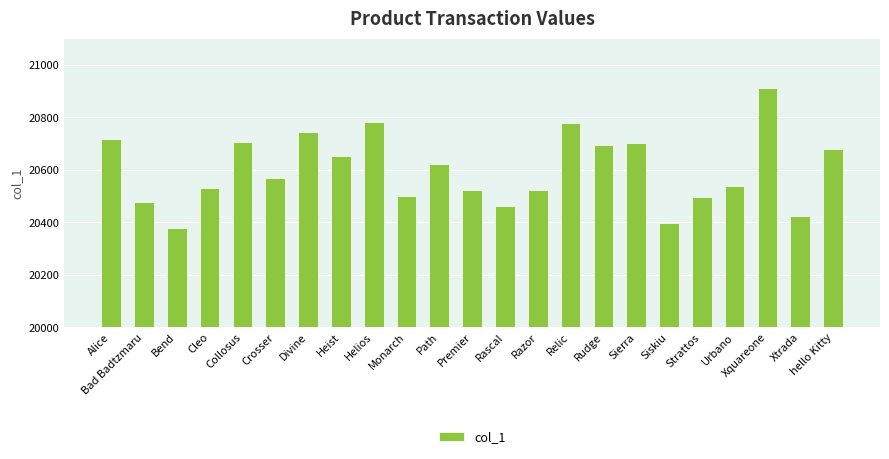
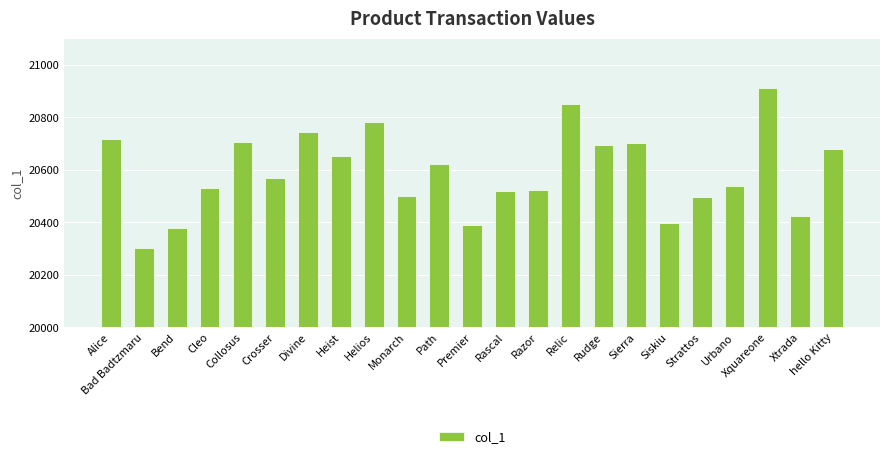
Bad Badtzmaru: 20480 -> 20300
Premier: 20520 -> 20390
Rascal: 20460 -> 20520
Relic: 20780 -> 20850
